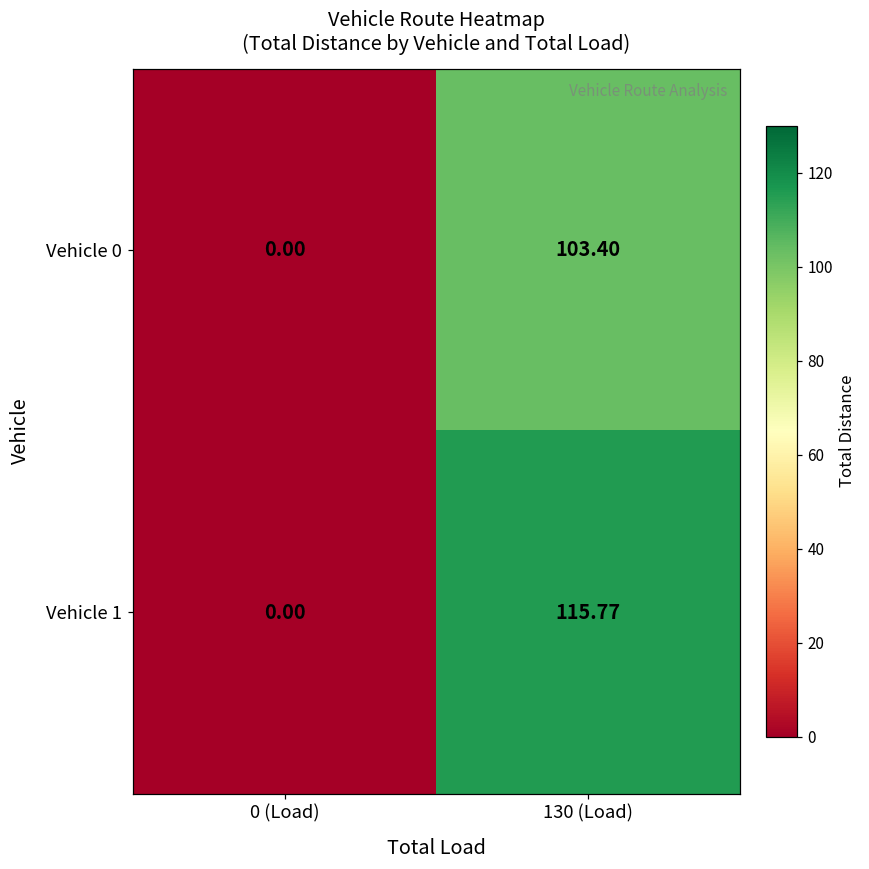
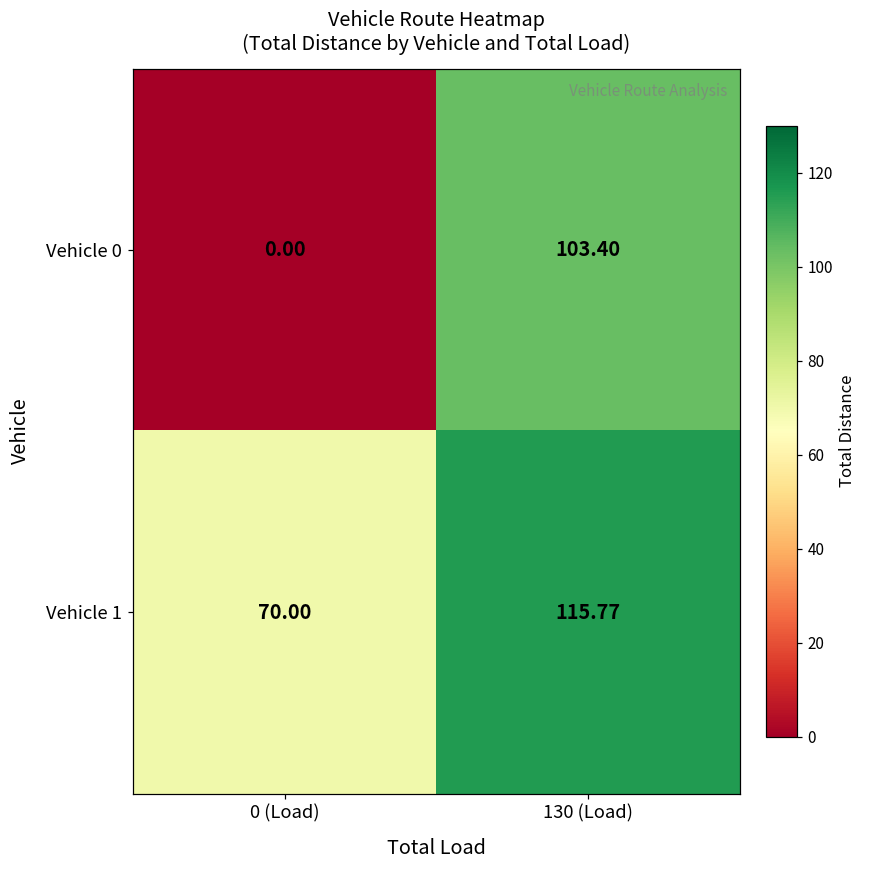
Vehicle 1, 0 (Load): 0.00 -> 70.00
